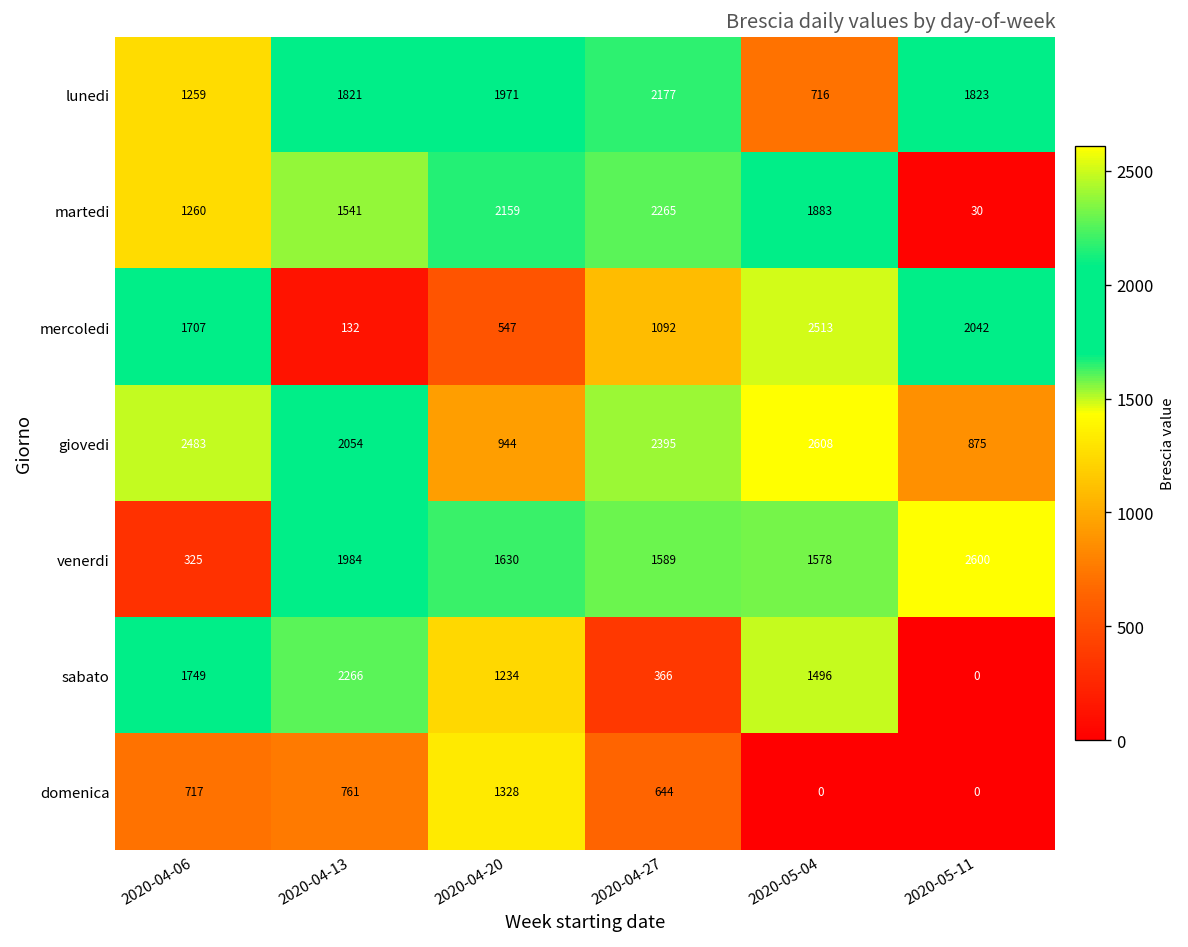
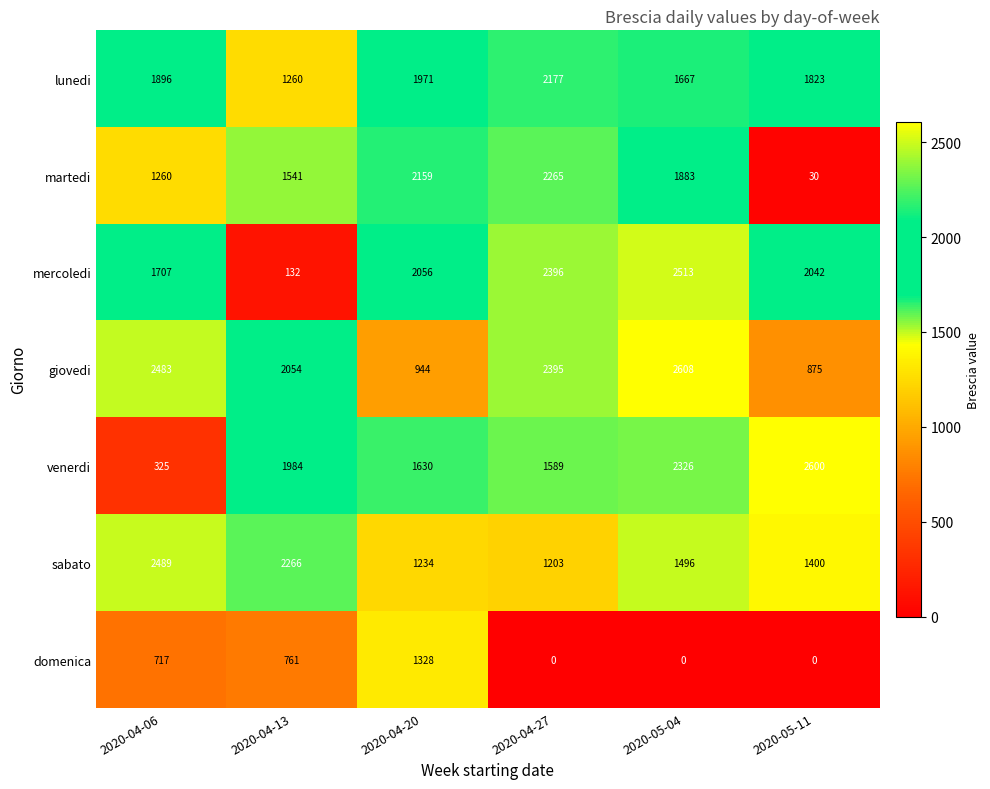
lunedi, 2020-04-06: 1259 -> 1896
lunedi, 2020-04-13: 1821 -> 1260
lunedi, 2020-05-04: 716 -> 1667
mercoledi, 2020-04-20: 547 -> 2056
mercoledi, 2020-04-27: 1092 -> 2396
venerdi, 2020-05-04: 1578 -> 2326
sabato, 2020-04-06: 1749 -> 2489
sabato, 2020-04-27: 366 -> 1203
sabato, 2020-05-11: 0 -> 1400
domenica, 2020-04-27: 644 -> 0
